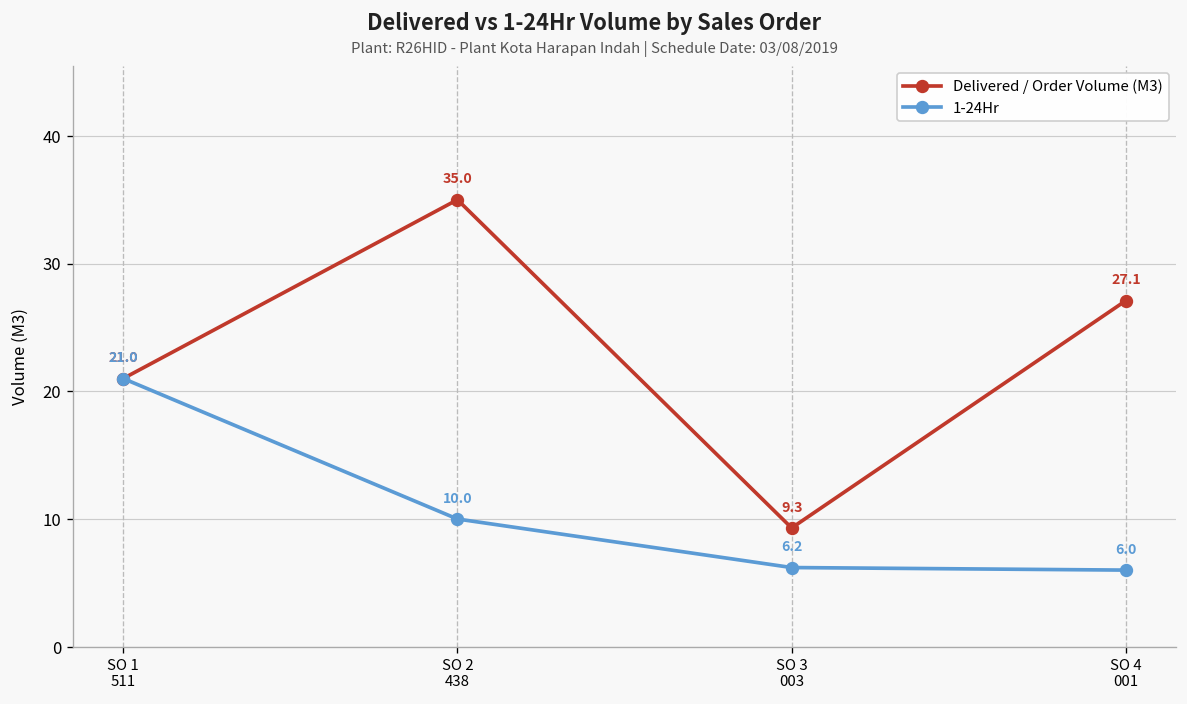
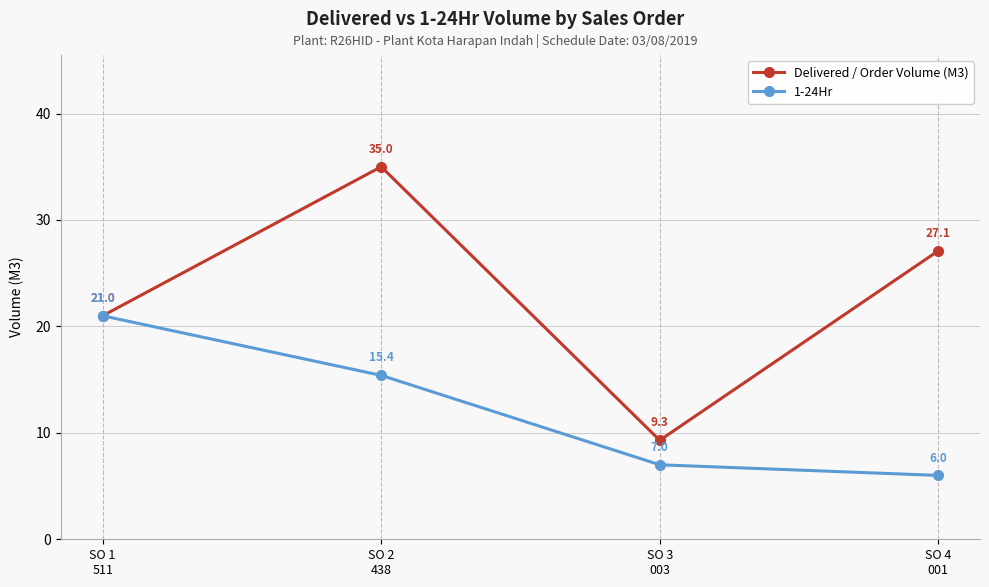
1-24Hr, SO 2 438: 10.0 -> 15.4
1-24Hr, SO 3 003: 6.2 -> 7.0
